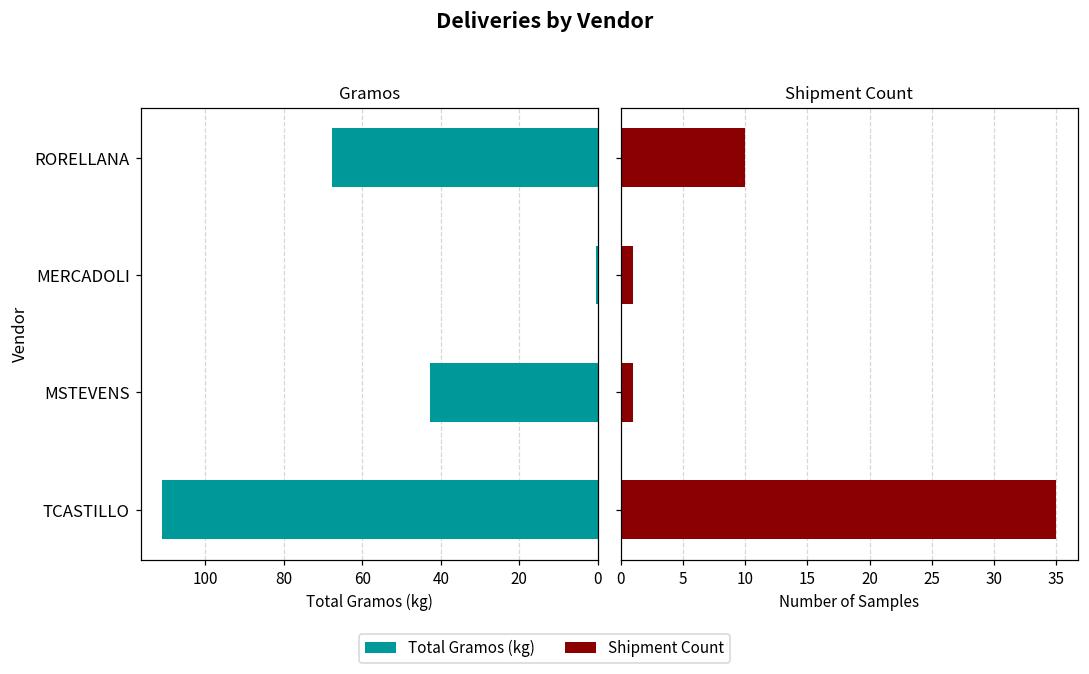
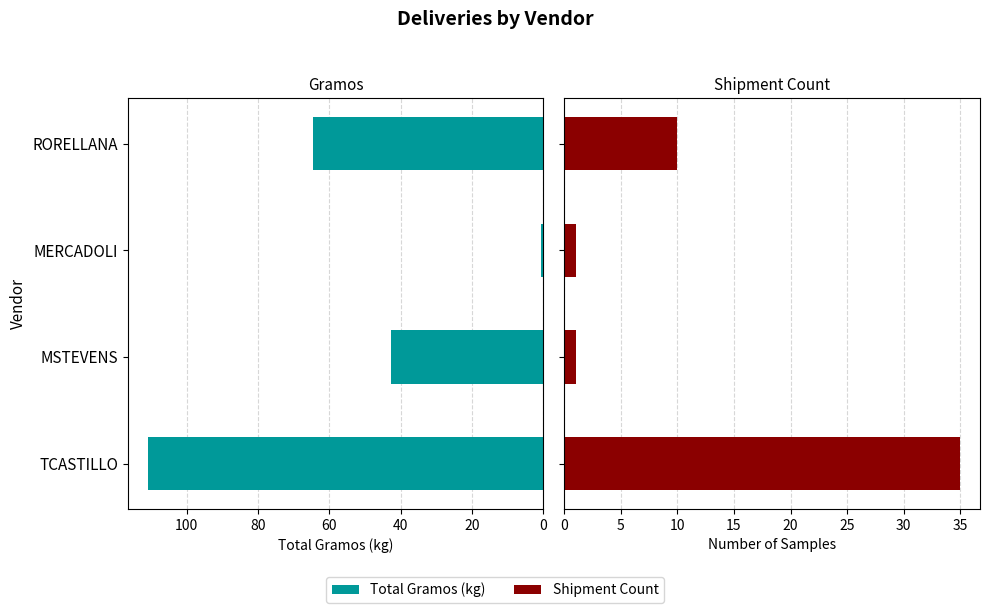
Gramos, RORELLANA: 68 -> 65
